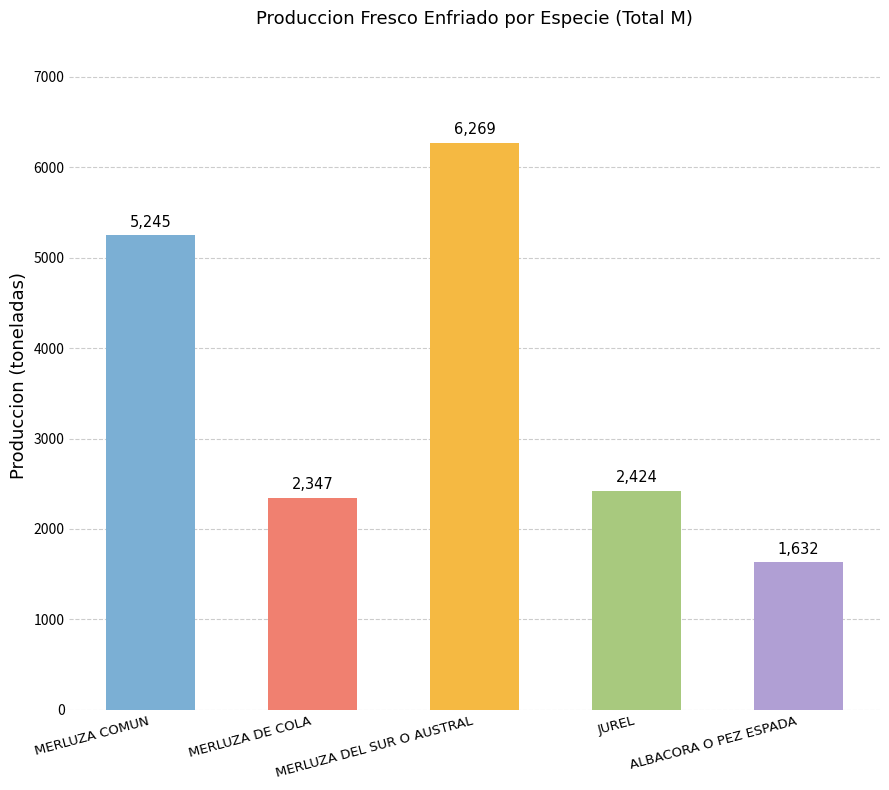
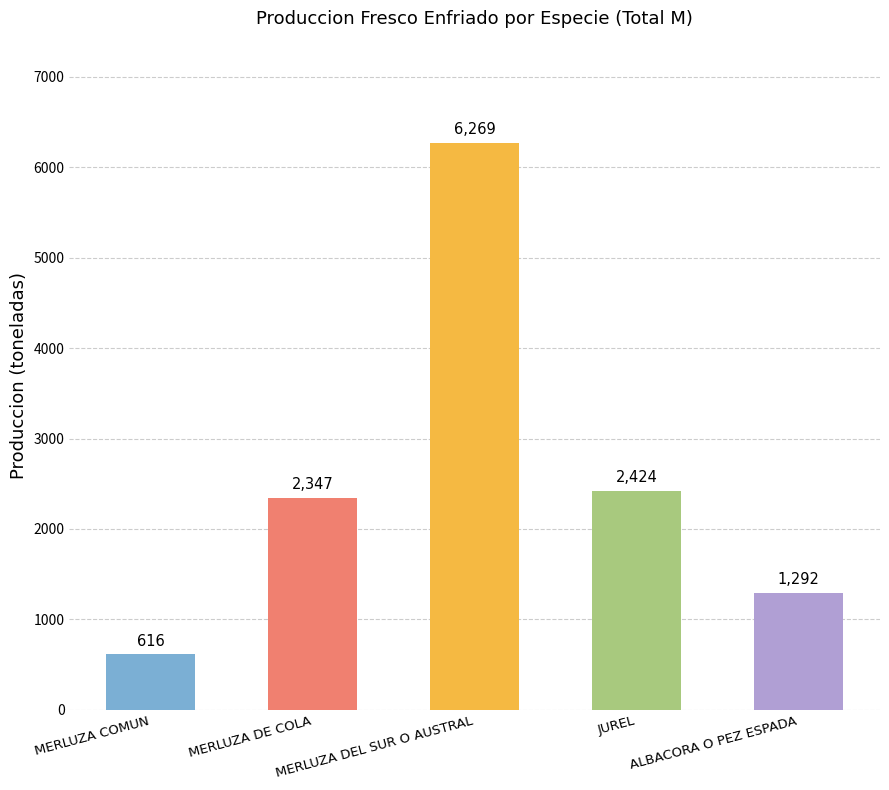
MERLUZA COMUN: 5,245 -> 616
ALBACORA O PEZ ESPADA: 1,632 -> 1,292
